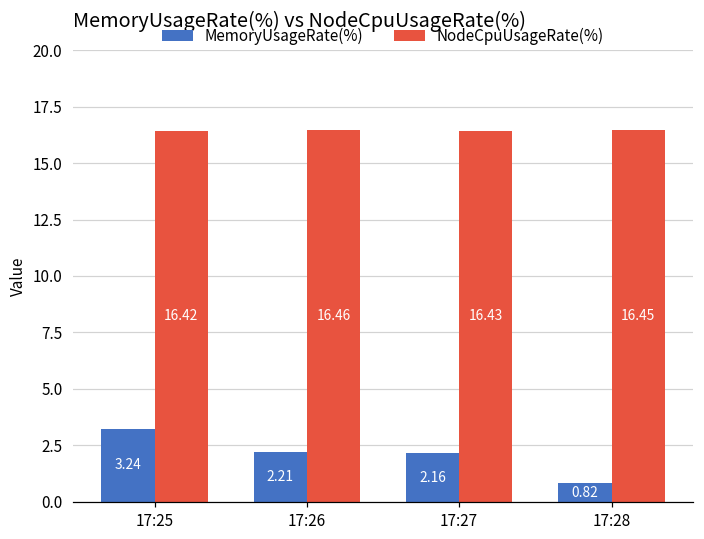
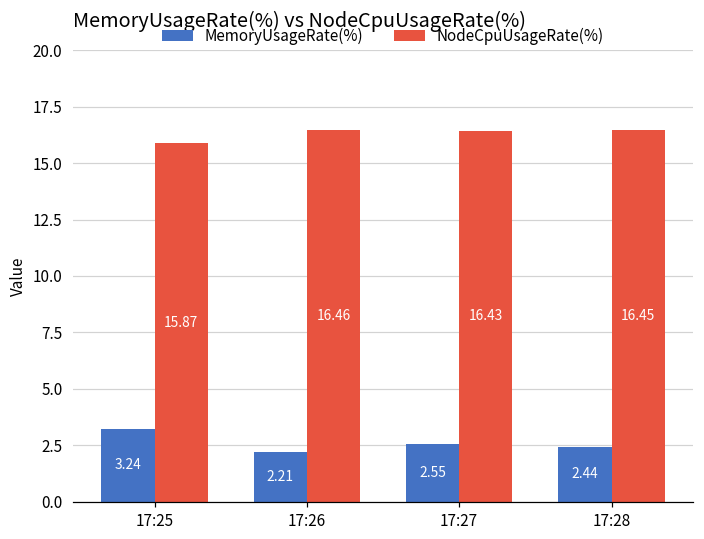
NodeCpuUsageRate(%), 17:25: 16.42 -> 15.87
MemoryUsageRate(%), 17:27: 2.16 -> 2.55
MemoryUsageRate(%), 17:28: 0.82 -> 2.44
